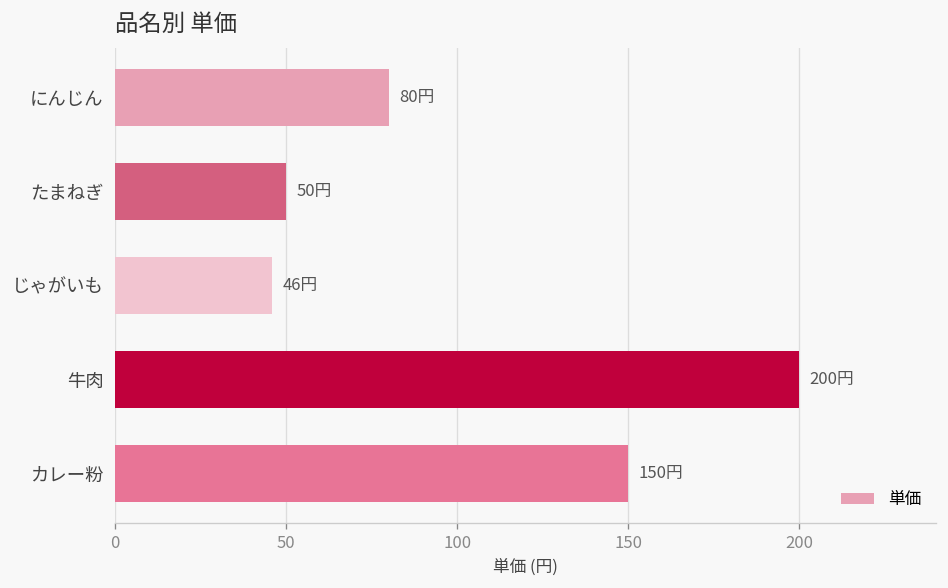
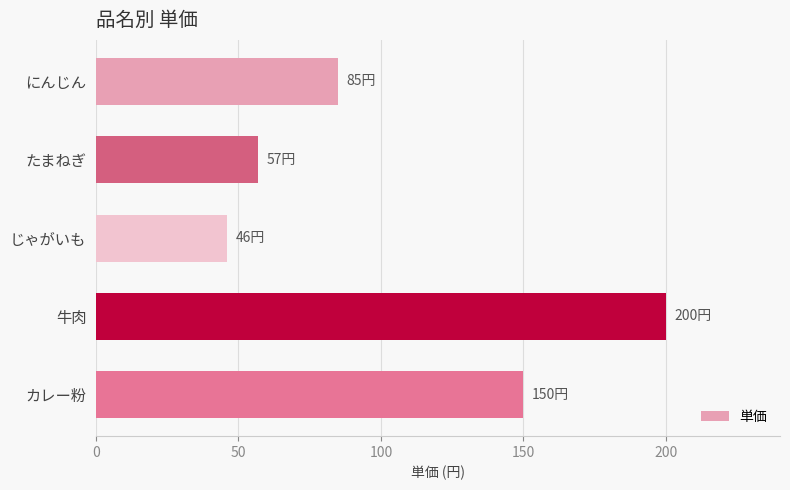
にんじん: 80円 -> 85円
たまねぎ: 50円 -> 57円
